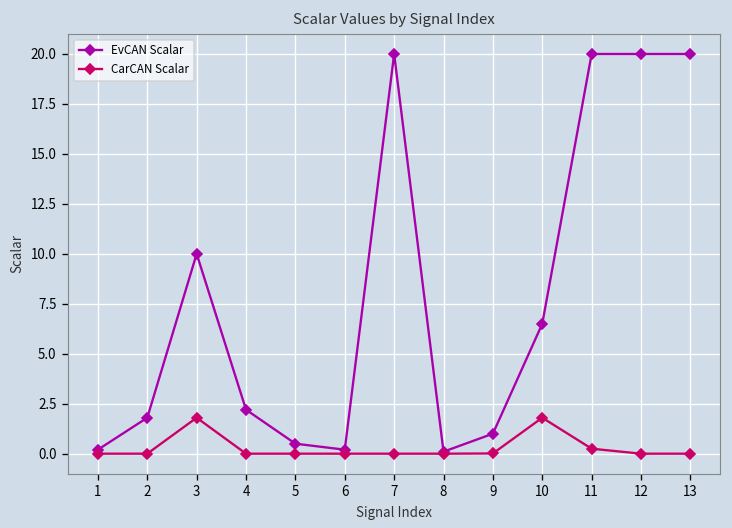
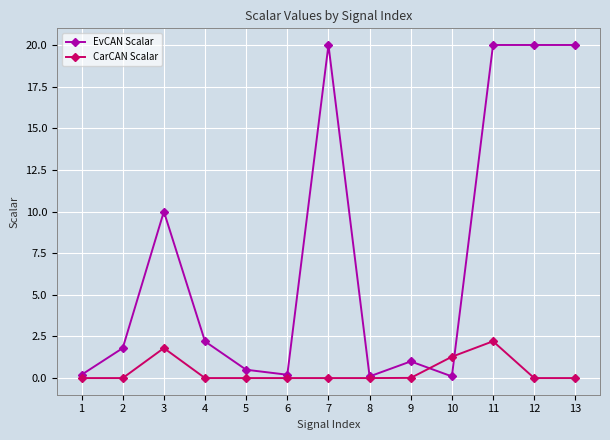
EvCAN Scalar, 10: 6.5 -> 0.1
CarCAN Scalar, 10: 1.8 -> 1.3
CarCAN Scalar, 11: 0.3 -> 2.2
